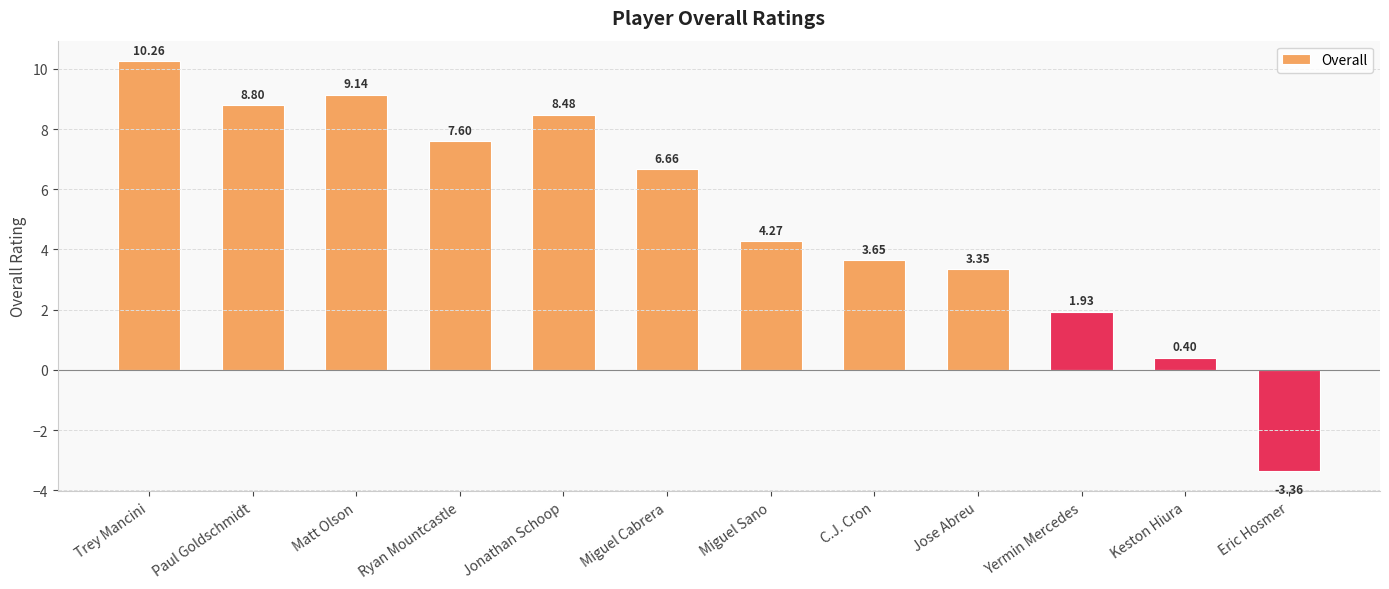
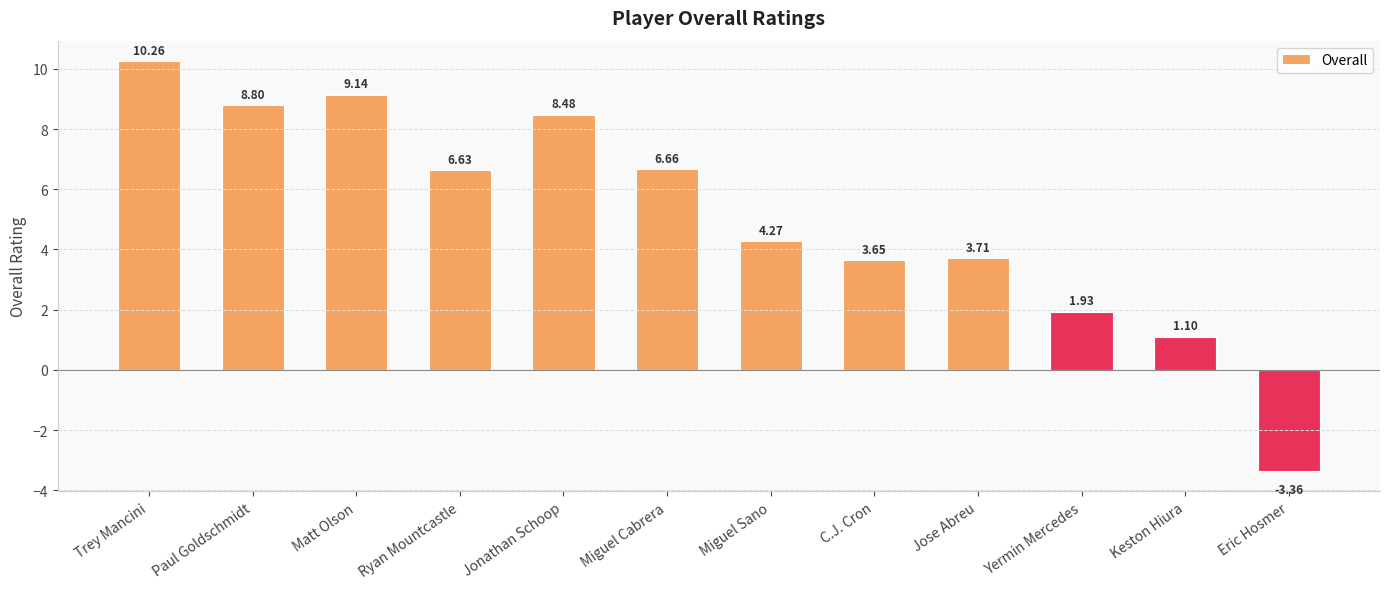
Ryan Mountcastle: 7.60 -> 6.63
Jose Abreu: 3.35 -> 3.71
Keston Hiura: 0.40 -> 1.10
